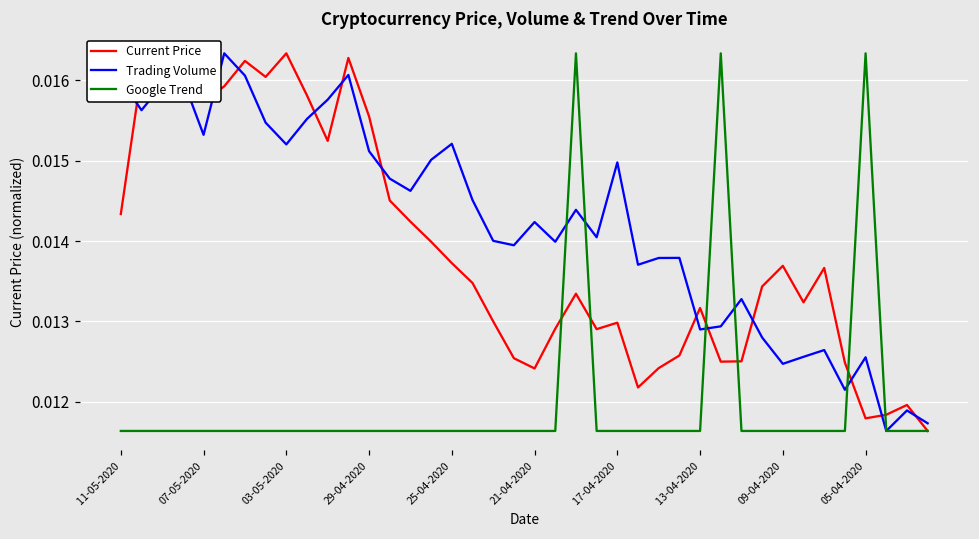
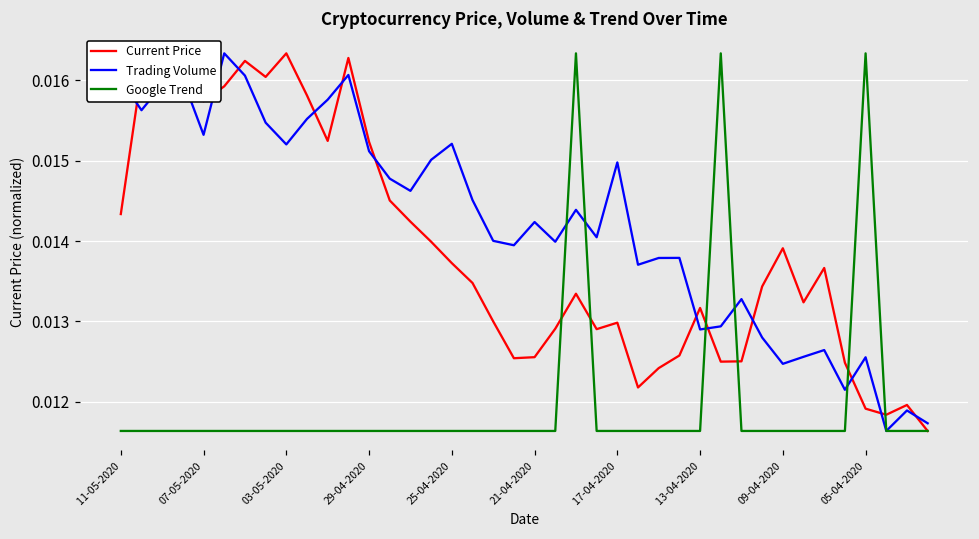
Current Price, 29-04-2020: 0.0156 -> 0.0152
Current Price, 21-04-2020: 0.0124 -> 0.0126
Current Price, 09-04-2020: 0.0137 -> 0.0139
Current Price, 05-04-2020: 0.0118 -> 0.0119
